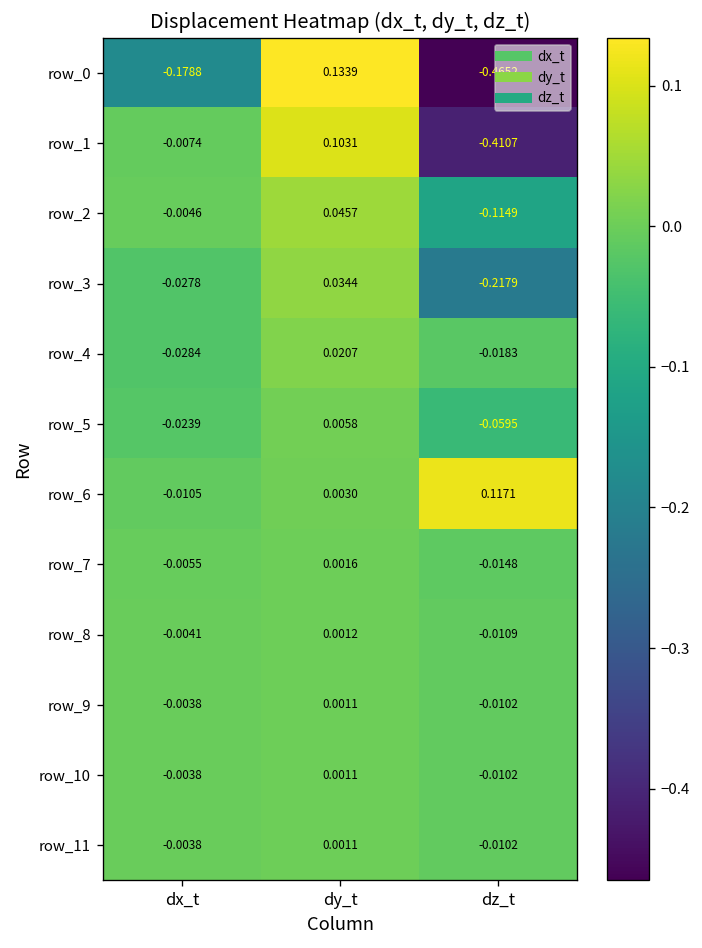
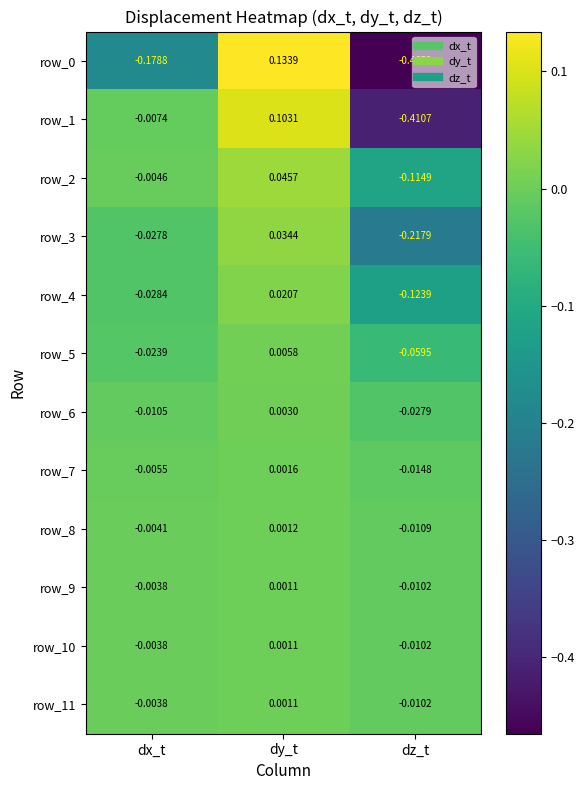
row_4, dz_t: -0.0183 -> -0.1239
row_6, dz_t: 0.1171 -> -0.0279
